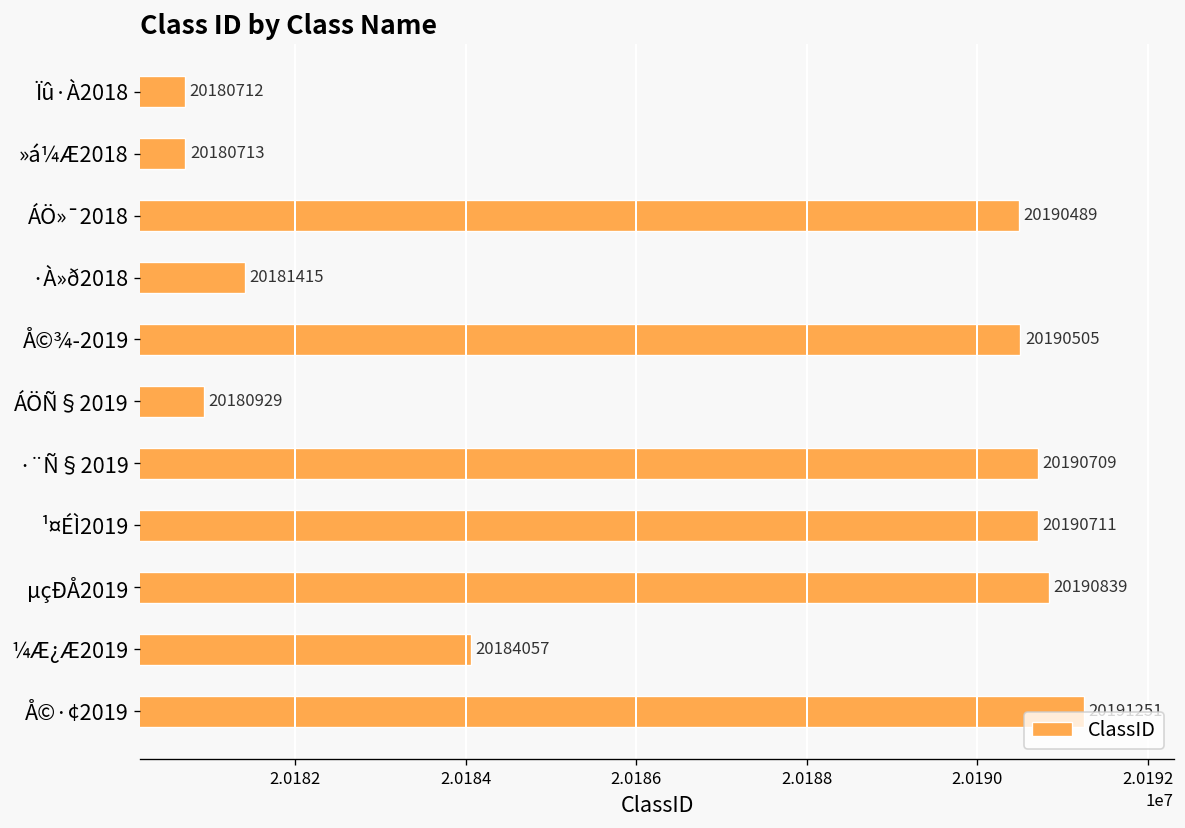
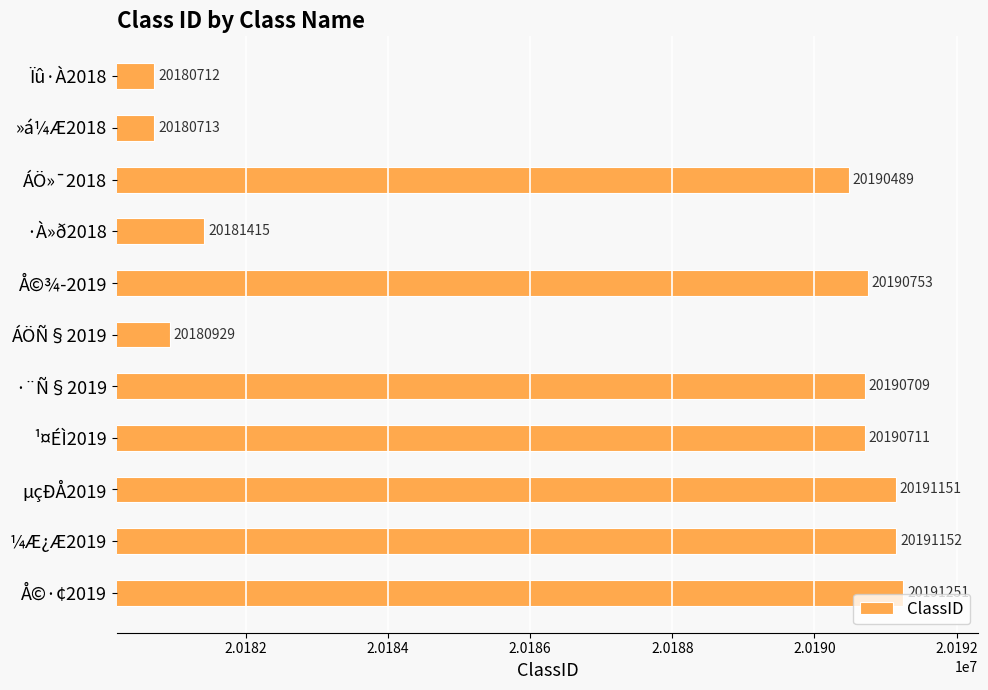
Å©¾­2019: 20190505 -> 20190753
µçÐÅ2019: 20190839 -> 20191151
¼Æ¿Æ2019: 20184057 -> 20191152
